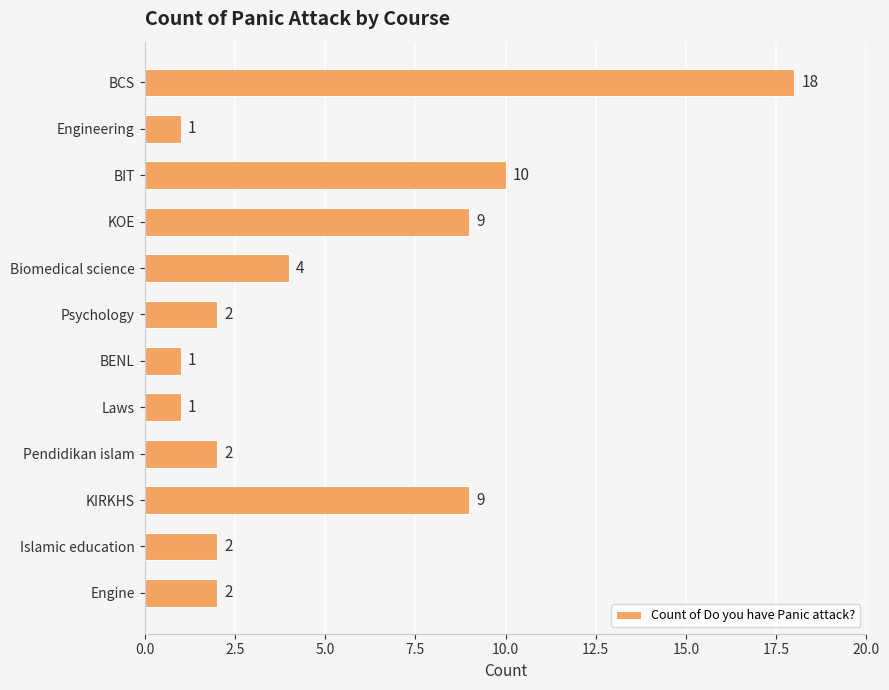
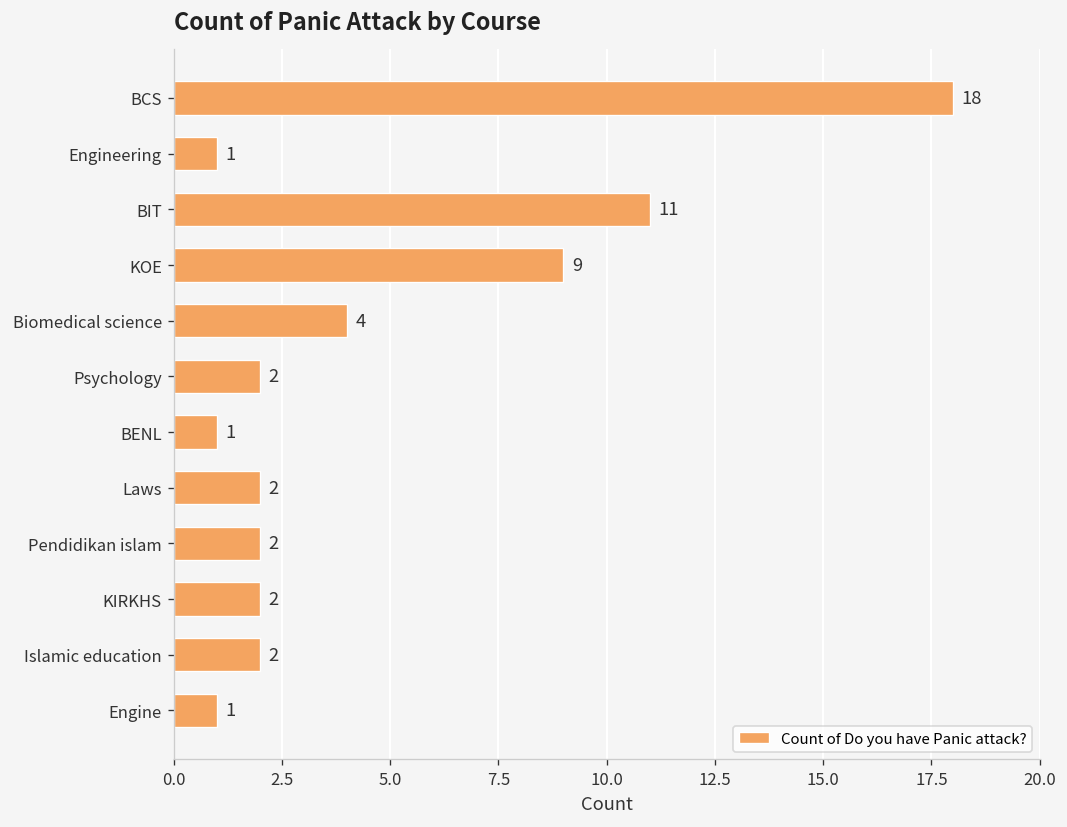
BIT: 10 -> 11
Laws: 1 -> 2
KIRKHS: 9 -> 2
Engine: 2 -> 1
